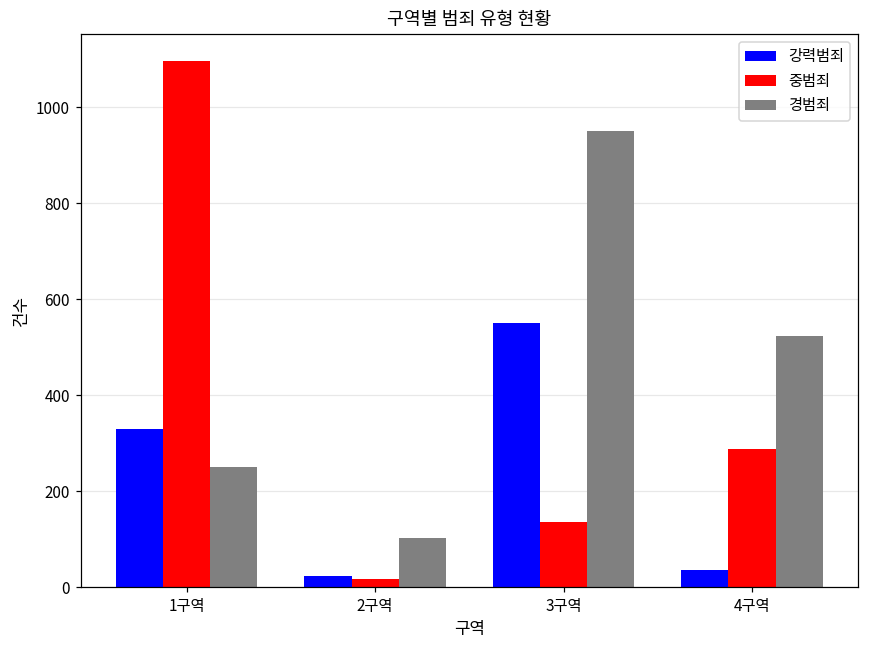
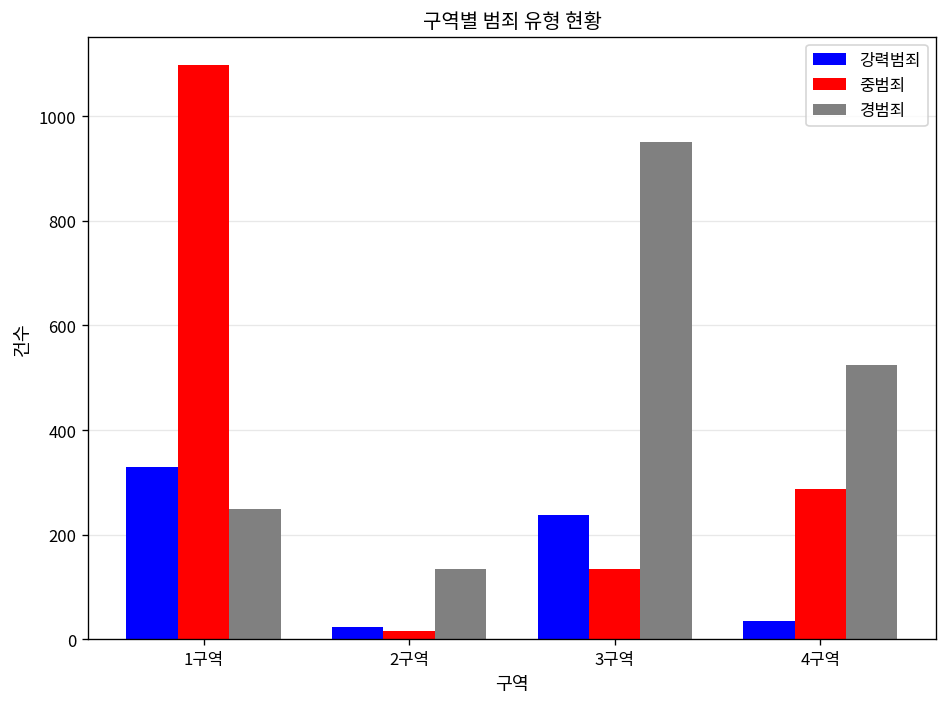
경범죄, 2구역: 100 -> 140
강력범죄, 3구역: 550 -> 240
